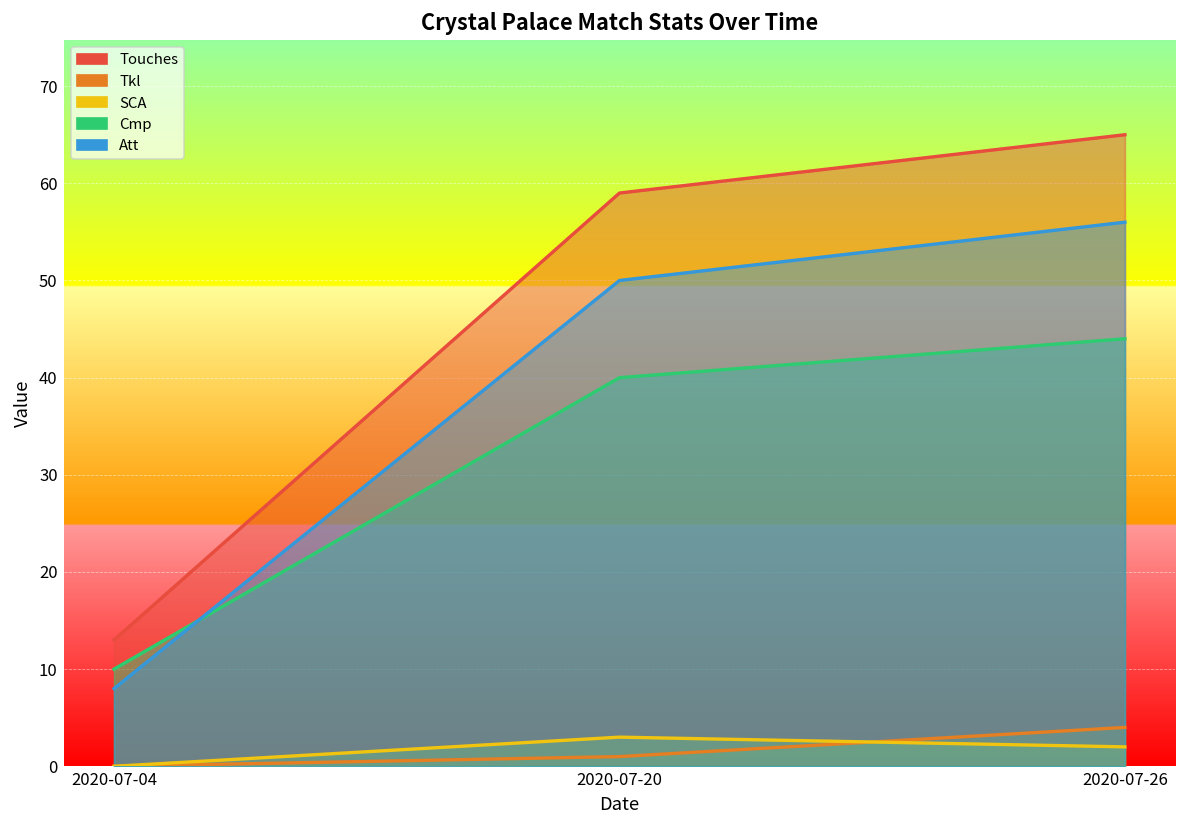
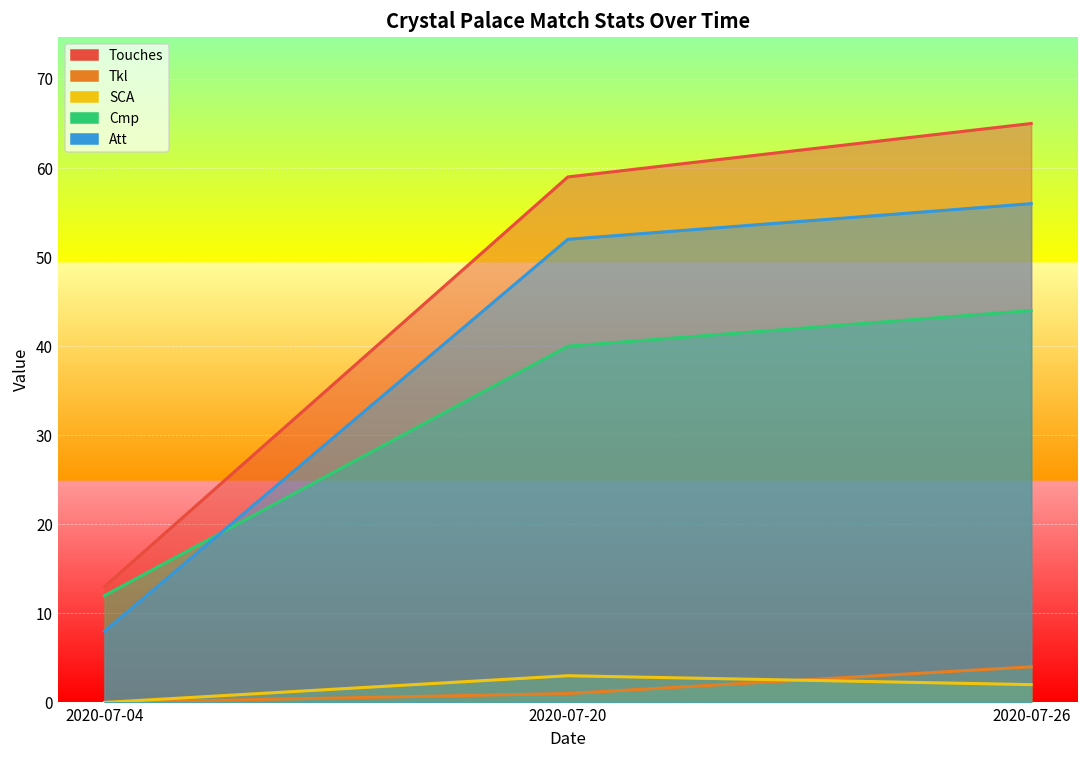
Cmp, 2020-07-04: 10 -> 12
Att, 2020-07-20: 50 -> 52
